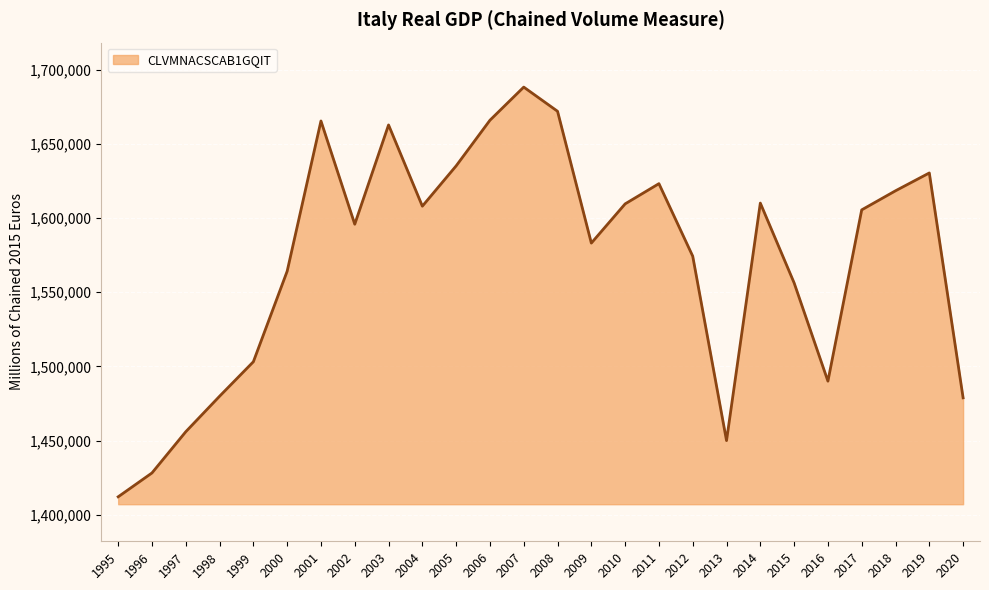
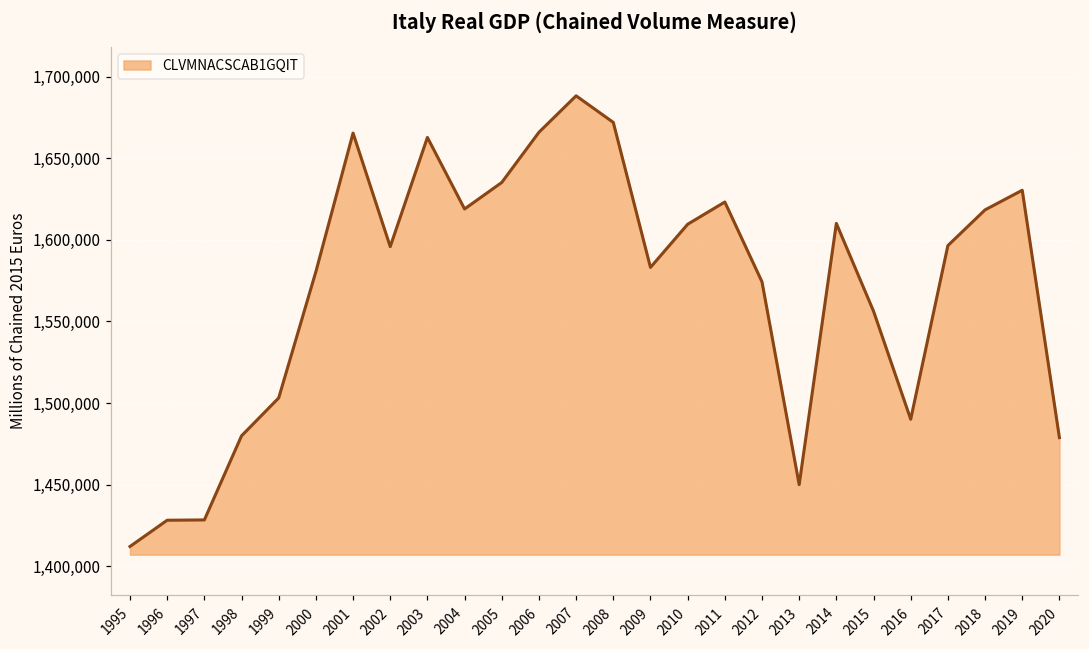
1997: 1,456,000 -> 1,428,000
2000: 1,564,000 -> 1,581,000
2004: 1,608,000 -> 1,619,000
2017: 1,606,000 -> 1,597,000
